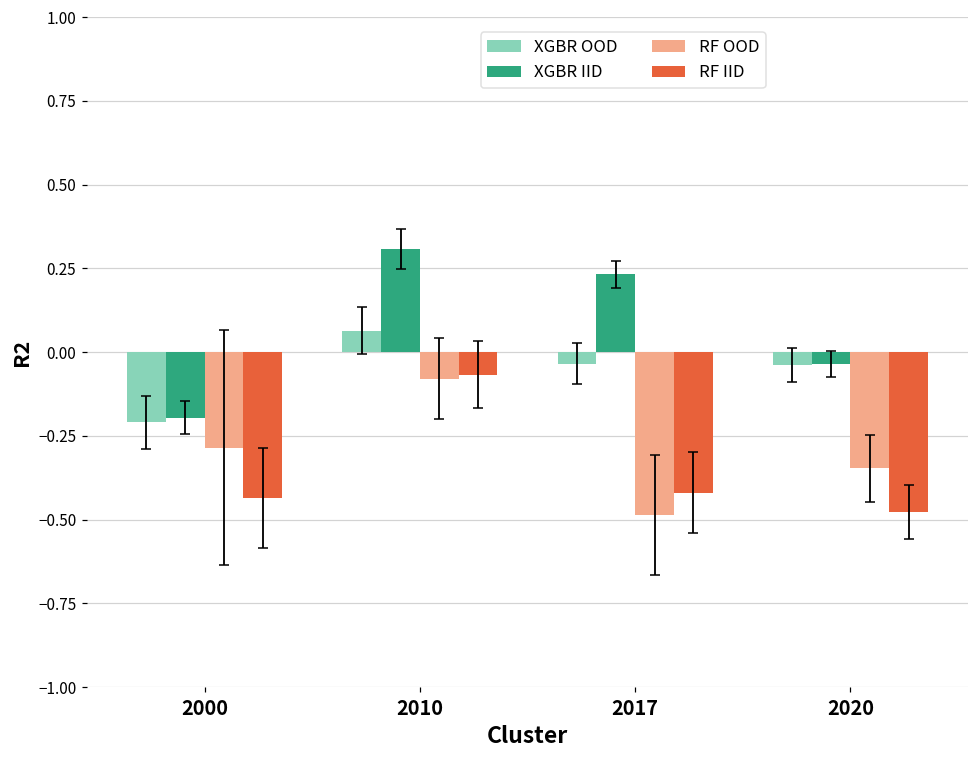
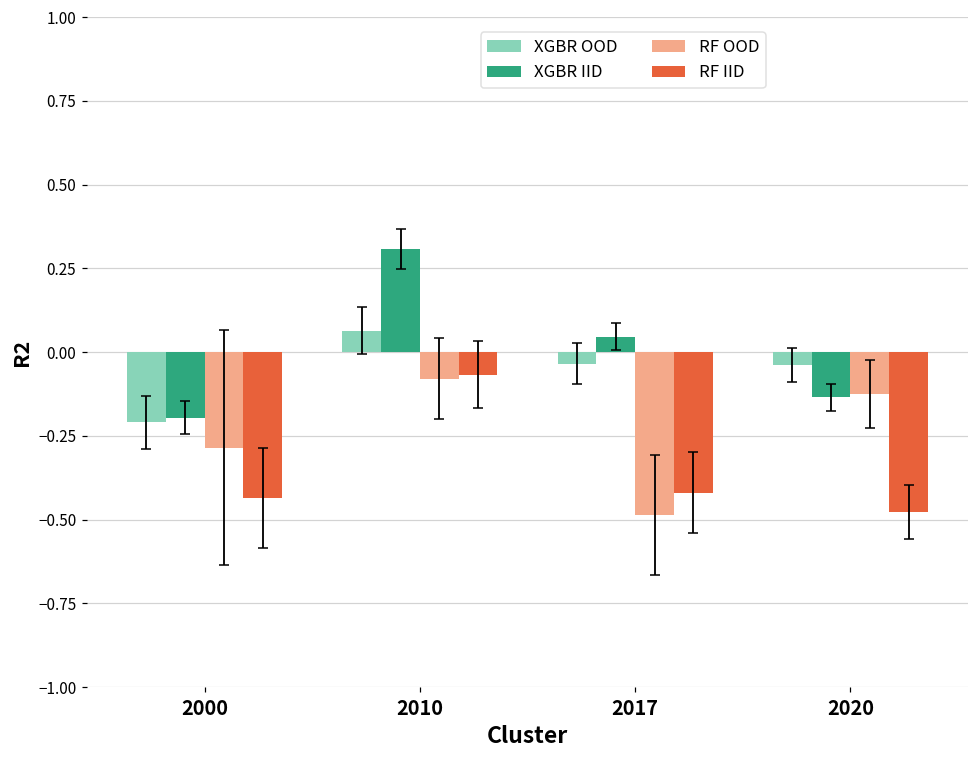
XGBR IID, 2017: 0.23 -> 0.05
XGBR IID, 2020: -0.04 -> -0.13
RF OOD, 2020: -0.35 -> -0.13
